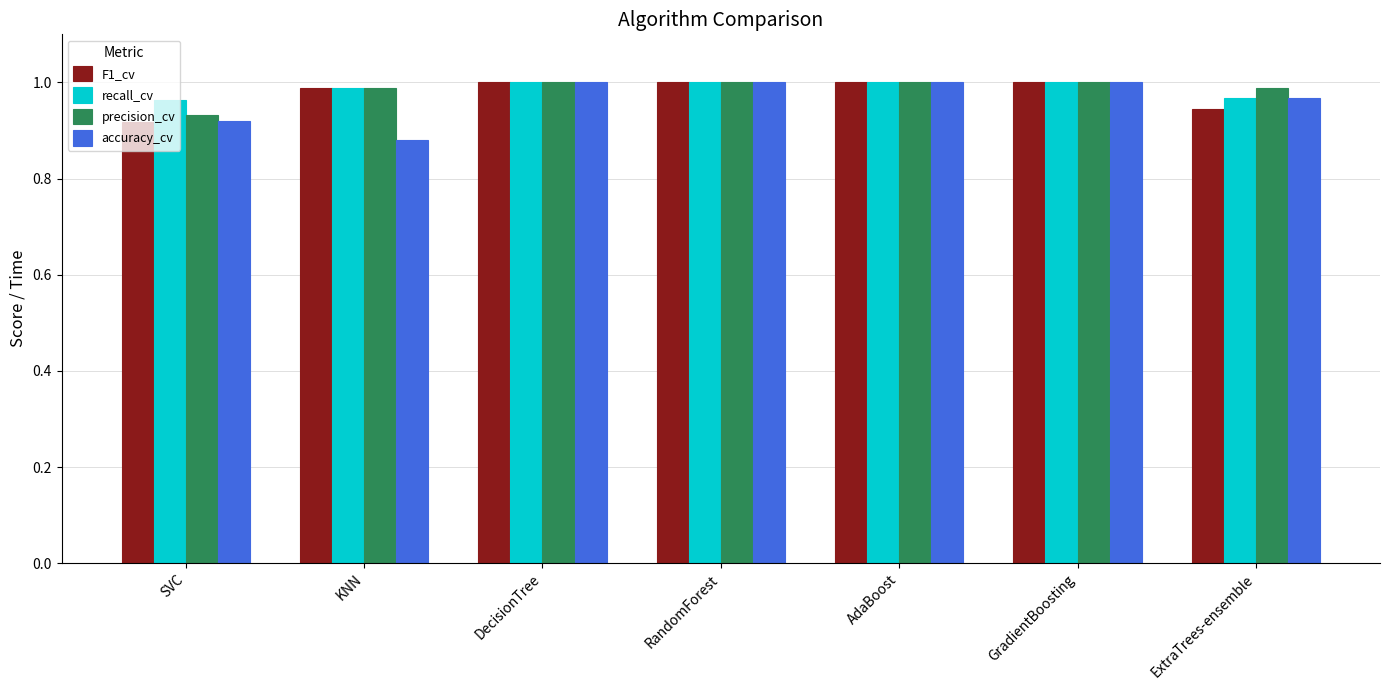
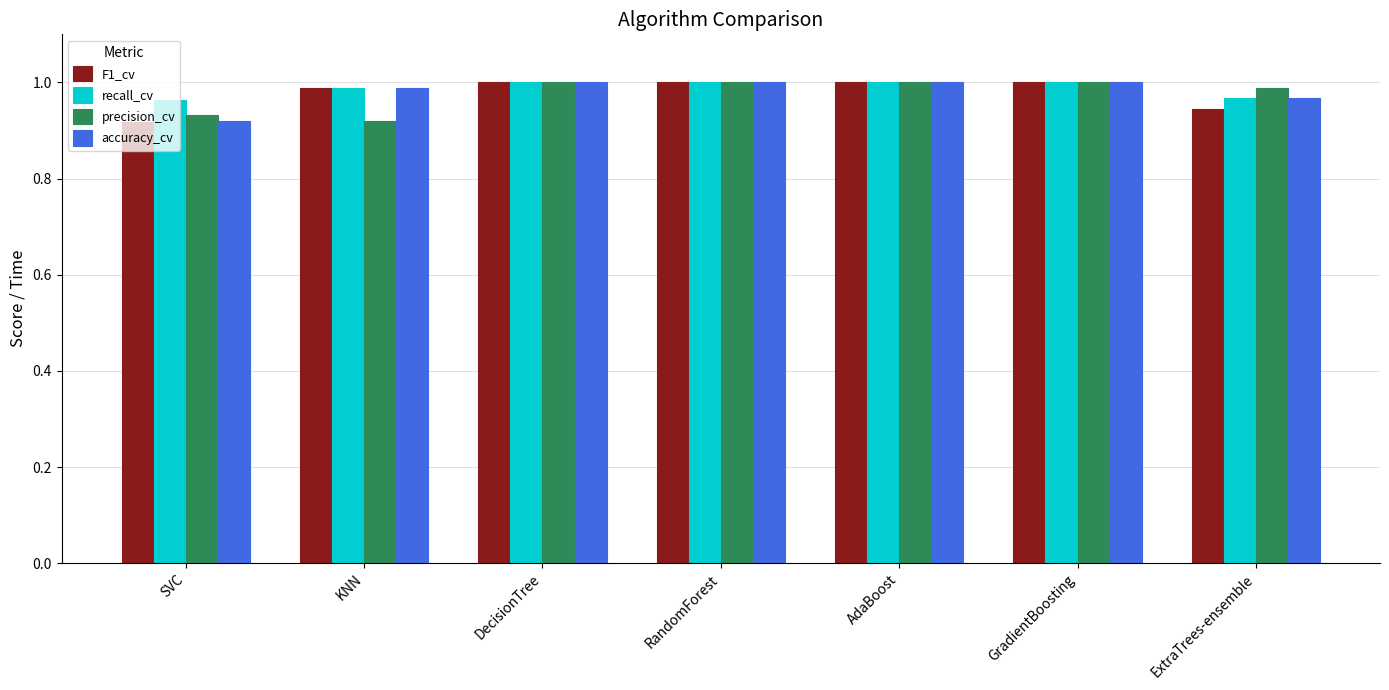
precision_cv, KNN: 0.99 -> 0.92
accuracy_cv, KNN: 0.88 -> 0.99
